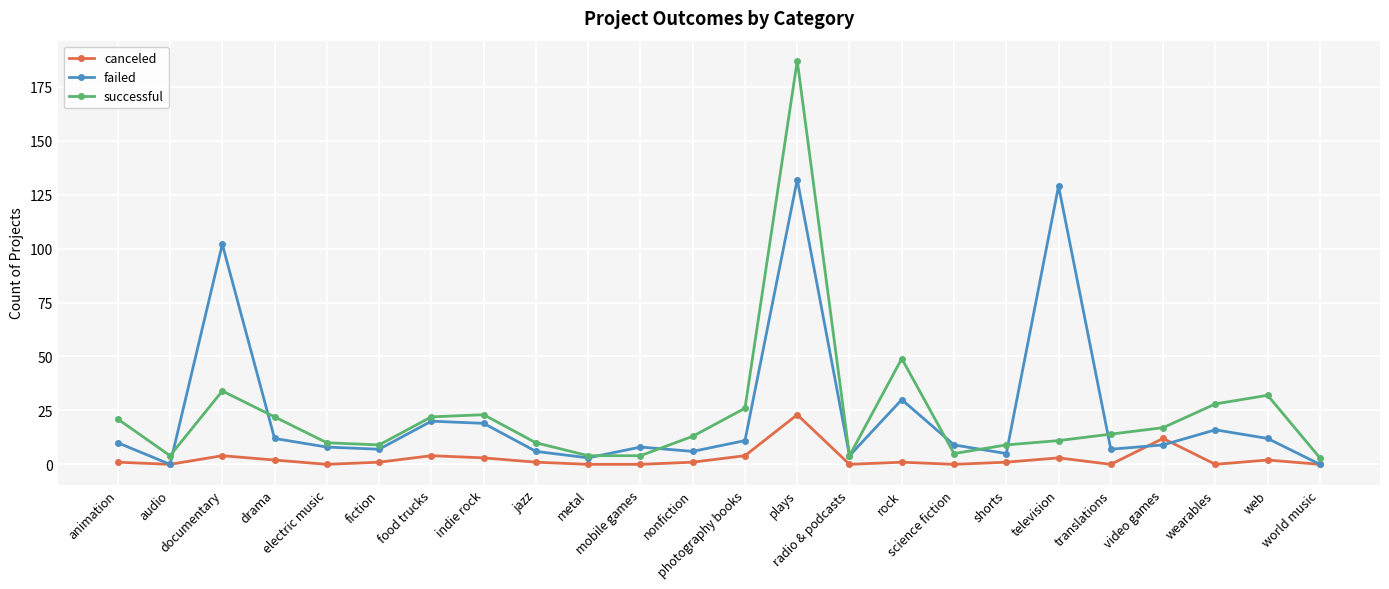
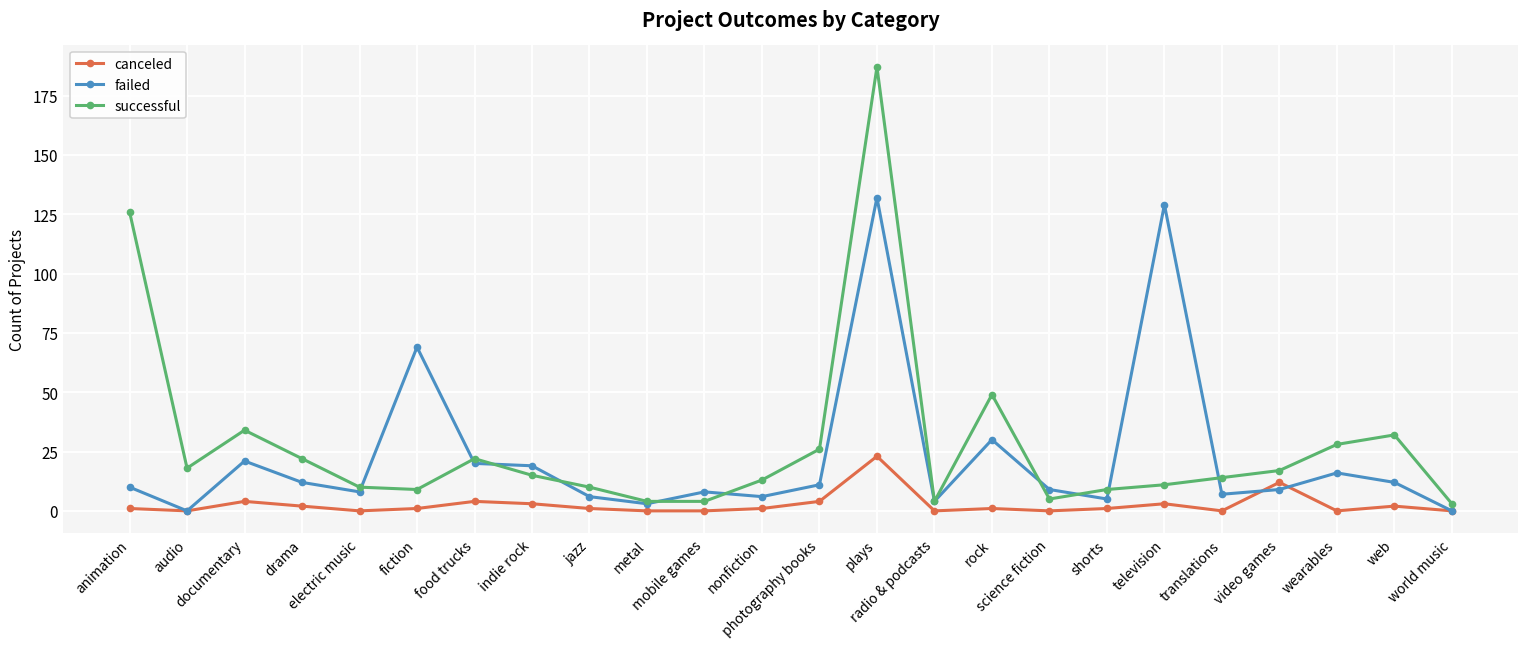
successful, animation: 21 -> 126
successful, audio: 4 -> 18
failed, documentary: 102 -> 21
failed, fiction: 7 -> 69
successful, indie rock: 23 -> 15
